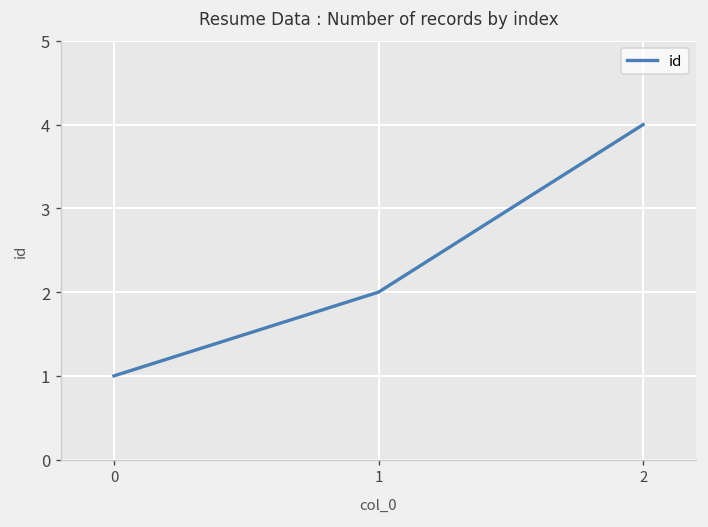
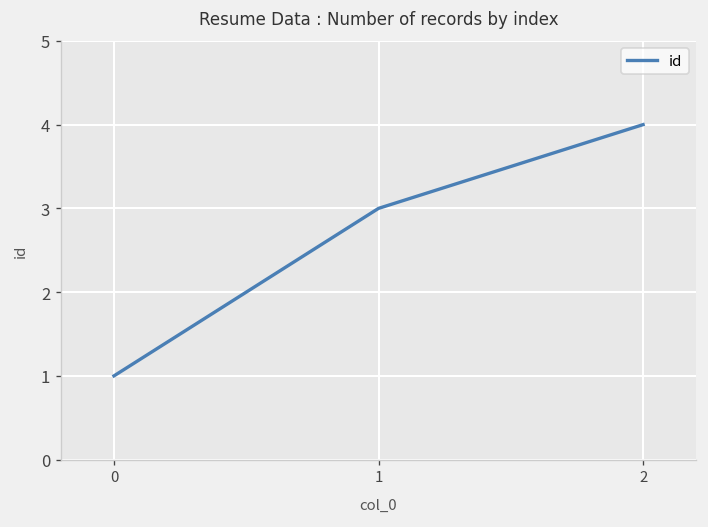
1: 2 -> 3
